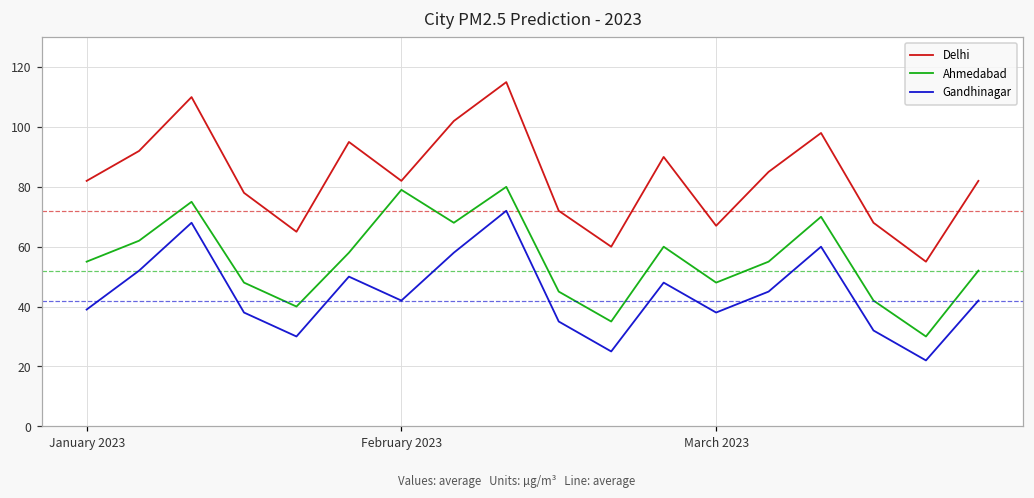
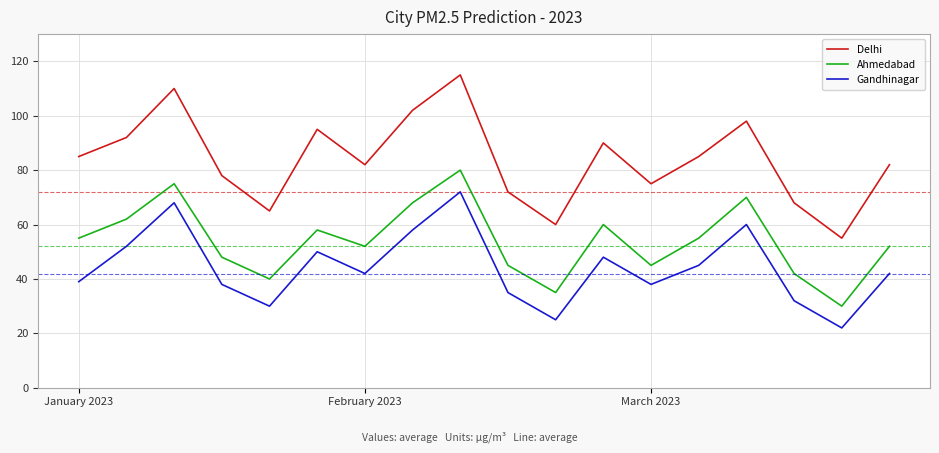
Delhi, January 2023: 82 -> 85
Ahmedabad, February 2023: 79 -> 52
Delhi, March 2023: 67 -> 75
Ahmedabad, March 2023: 48 -> 45
